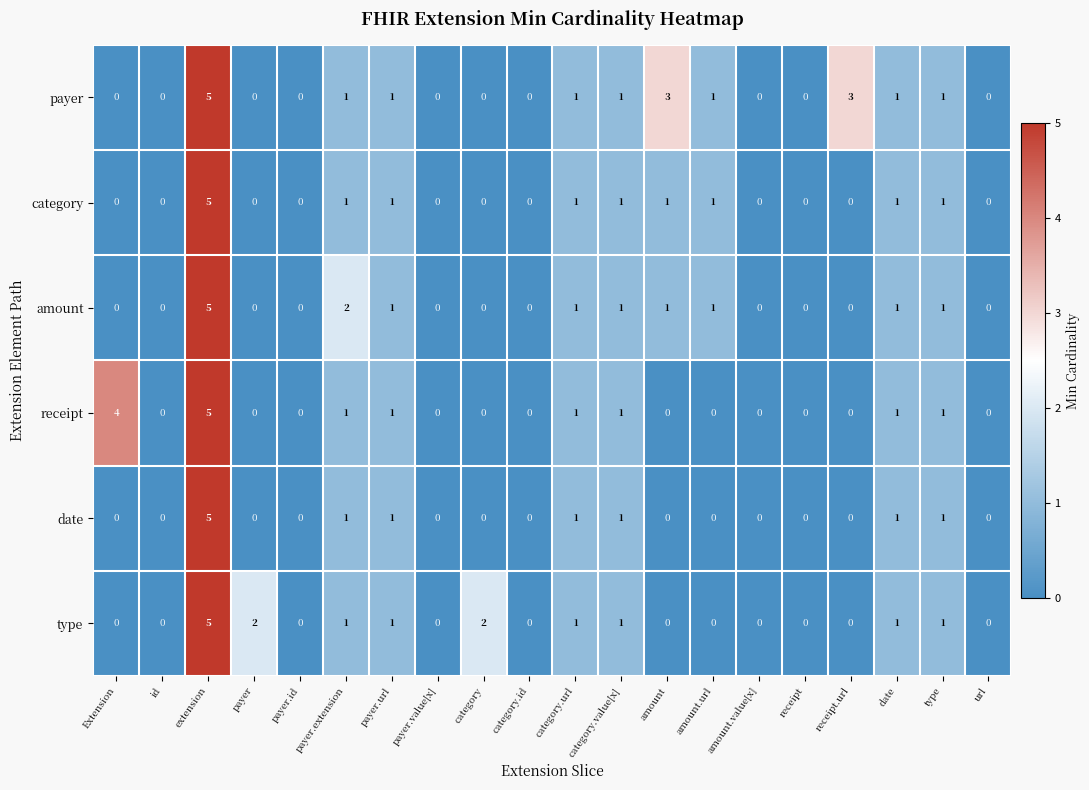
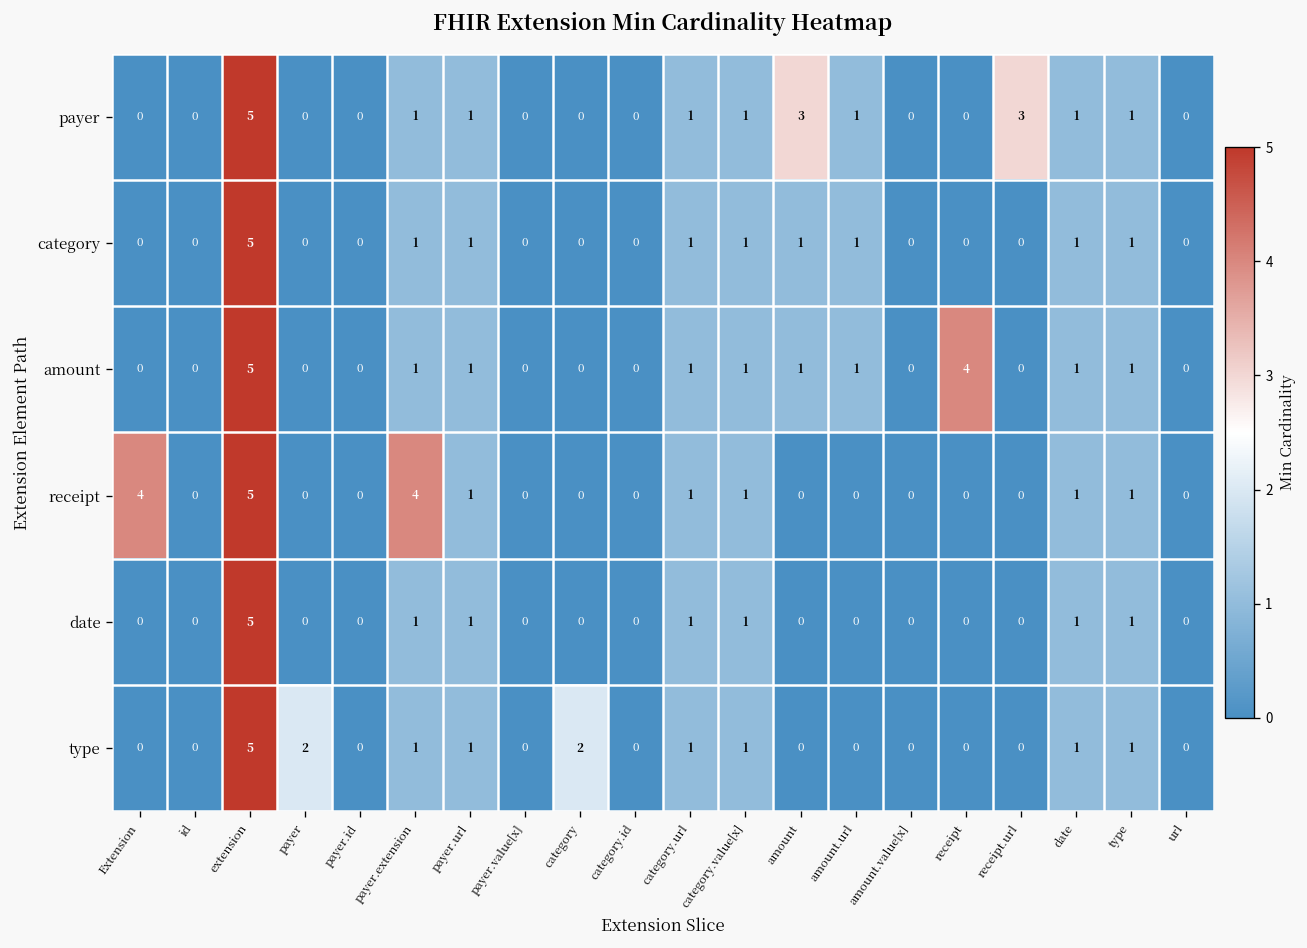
amount, payer.extension: 2 -> 1
amount, receipt: 0 -> 4
receipt, payer.extension: 1 -> 4
